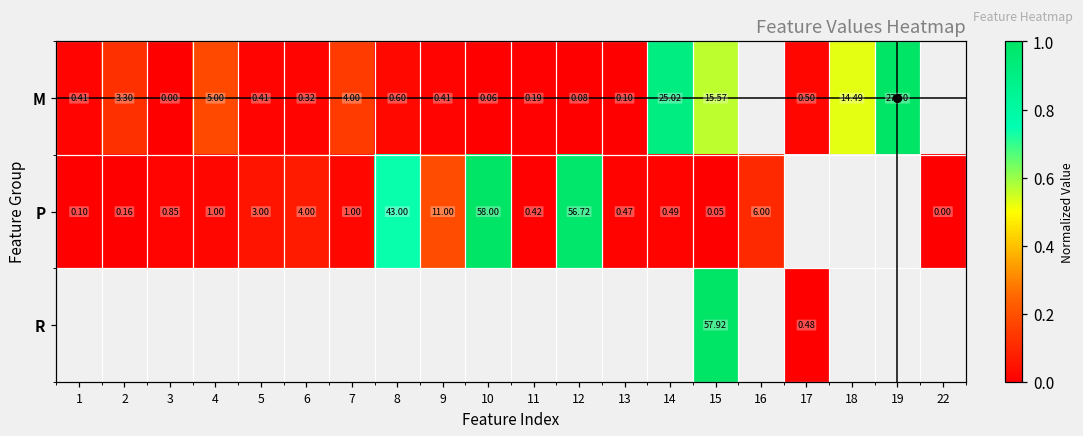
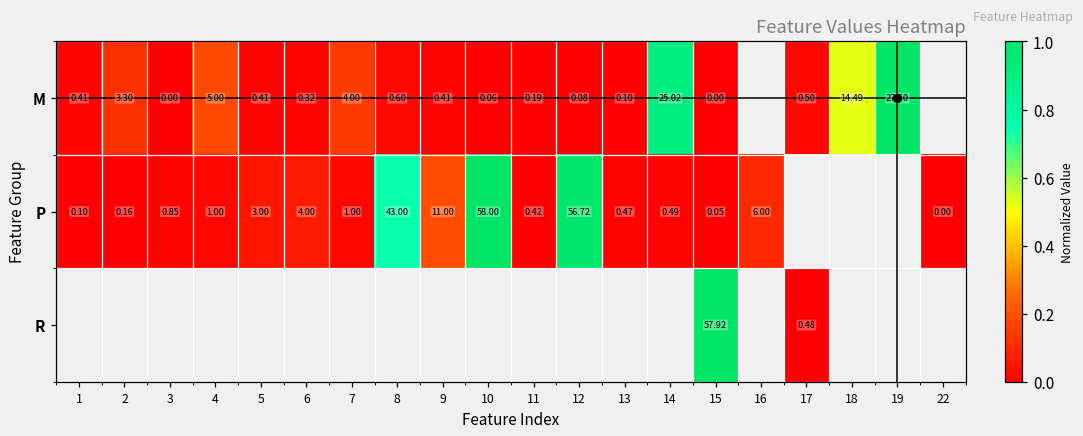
M, 15: 15.57 -> 0.00
